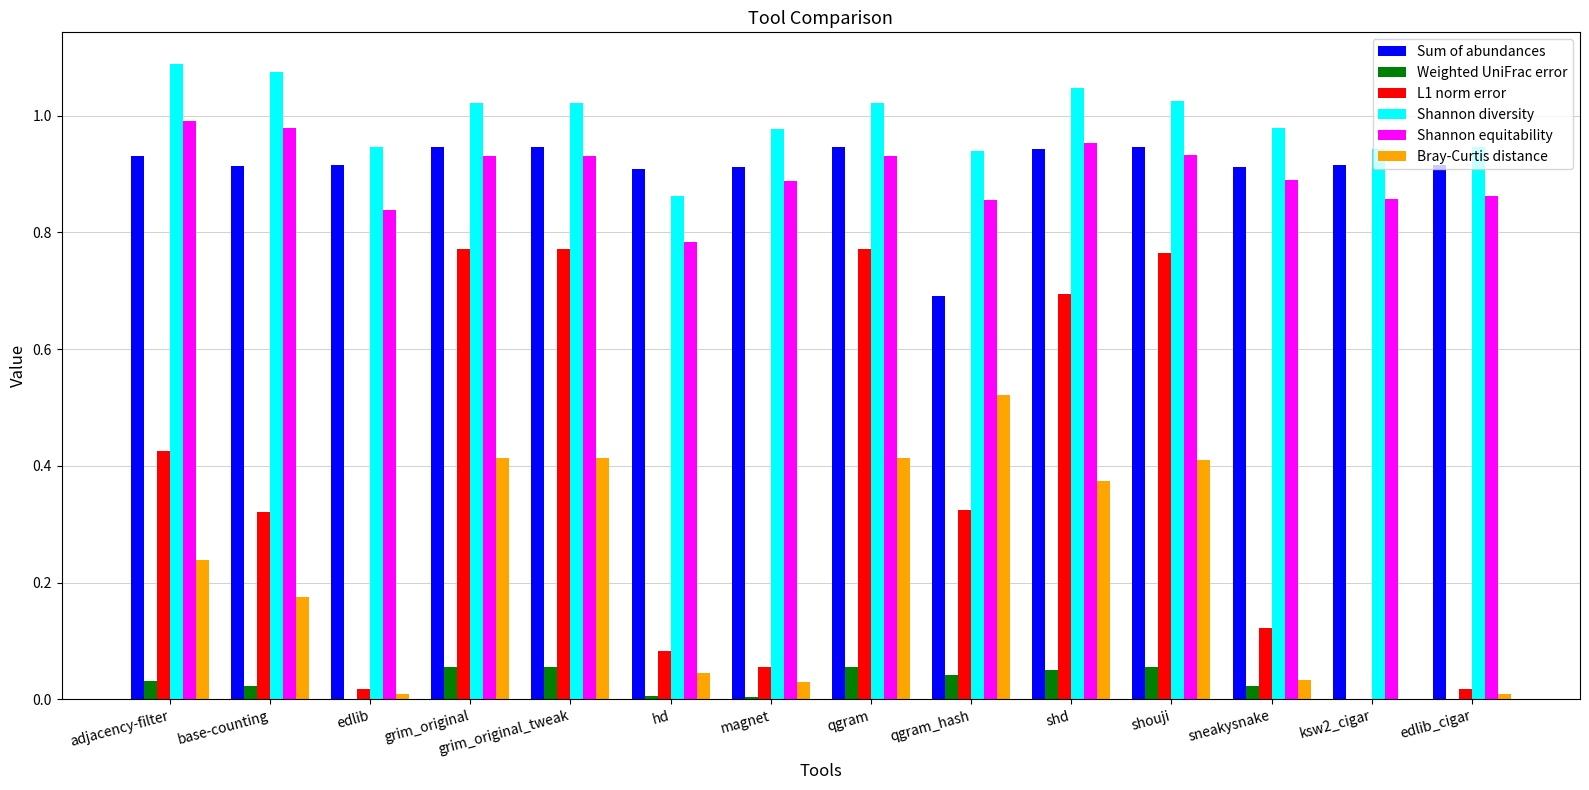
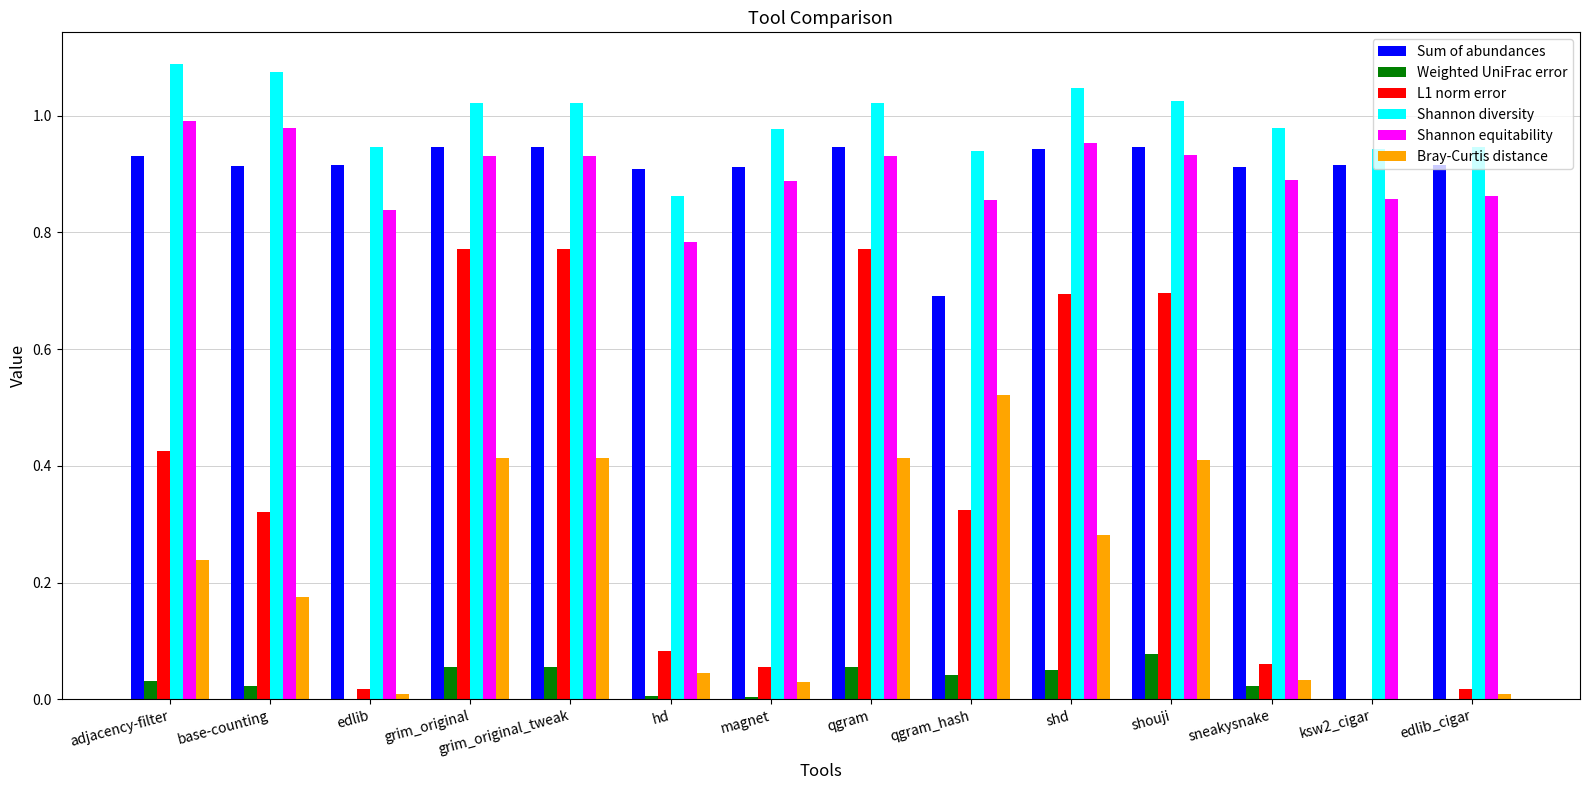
Bray-Curtis distance, shd: 0.37 -> 0.28
Weighted UniFrac error, shouji: 0.06 -> 0.08
L1 norm error, shouji: 0.77 -> 0.70
L1 norm error, sneakysnake: 0.12 -> 0.06
